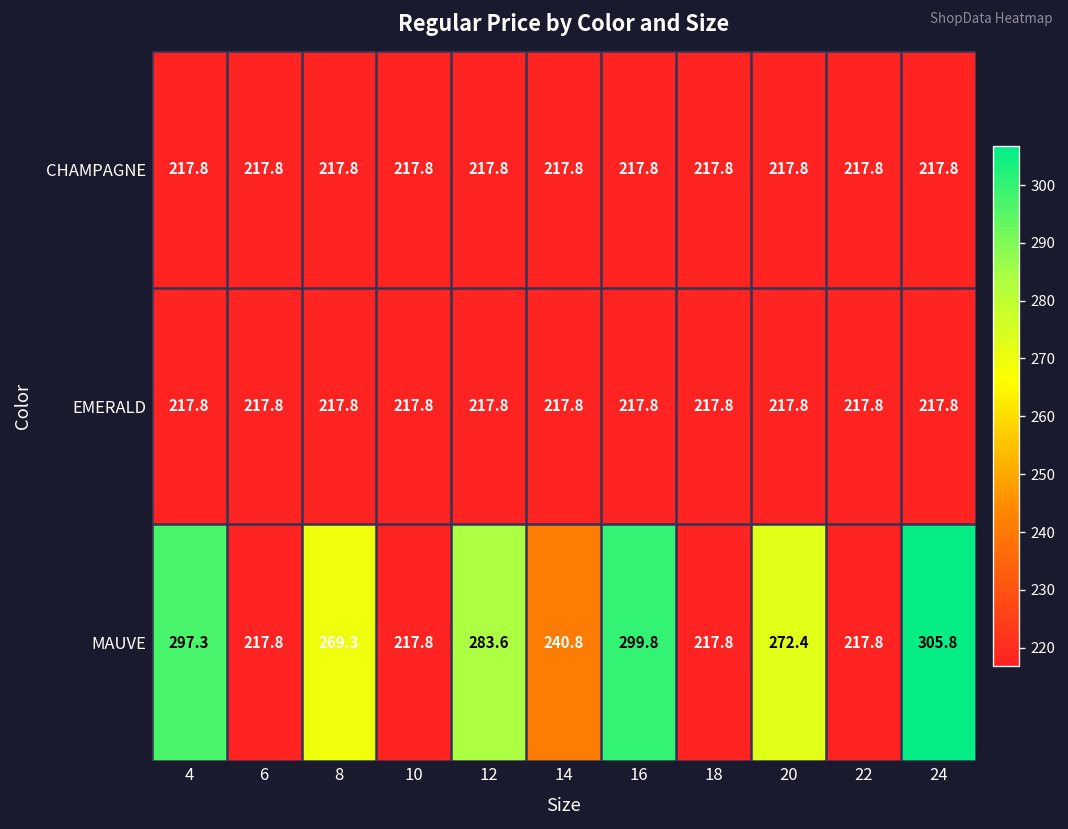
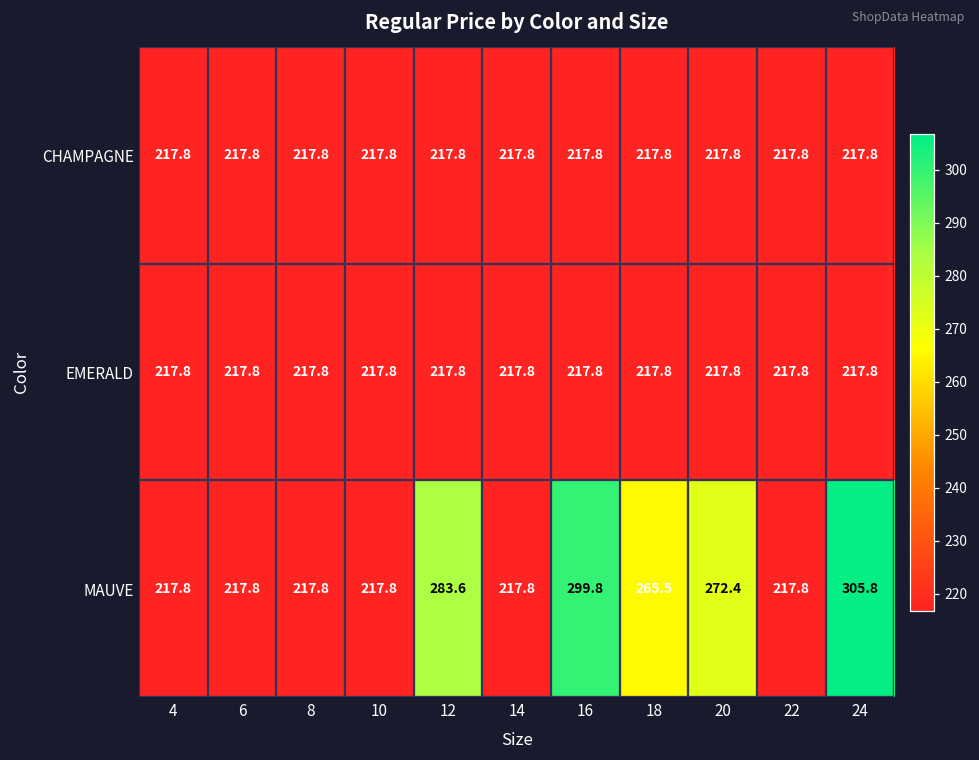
MAUVE, 4: 297.3 -> 217.8
MAUVE, 8: 269.3 -> 217.8
MAUVE, 14: 240.8 -> 217.8
MAUVE, 18: 217.8 -> 265.5
